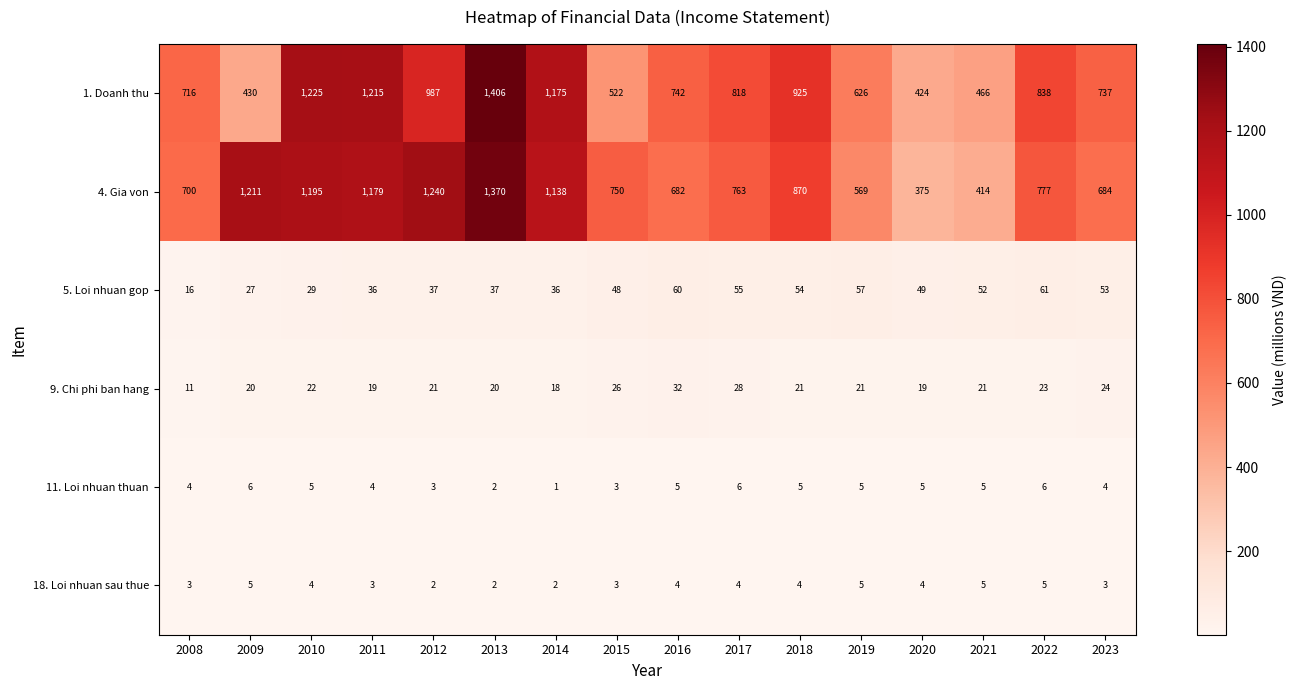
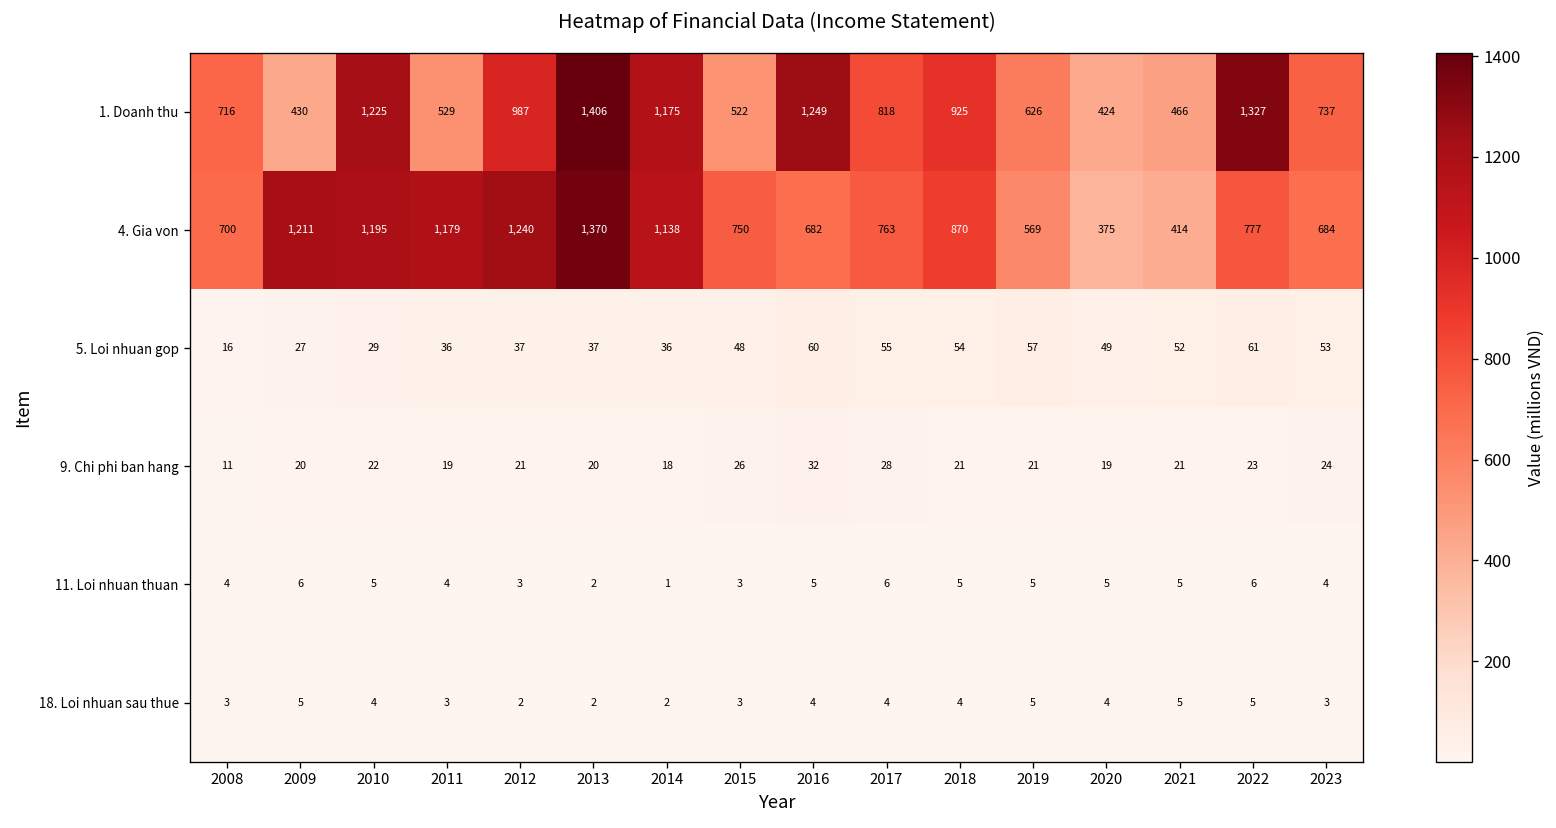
1. Doanh thu, 2011: 1,215 -> 529
1. Doanh thu, 2016: 742 -> 1,249
1. Doanh thu, 2022: 838 -> 1,327
